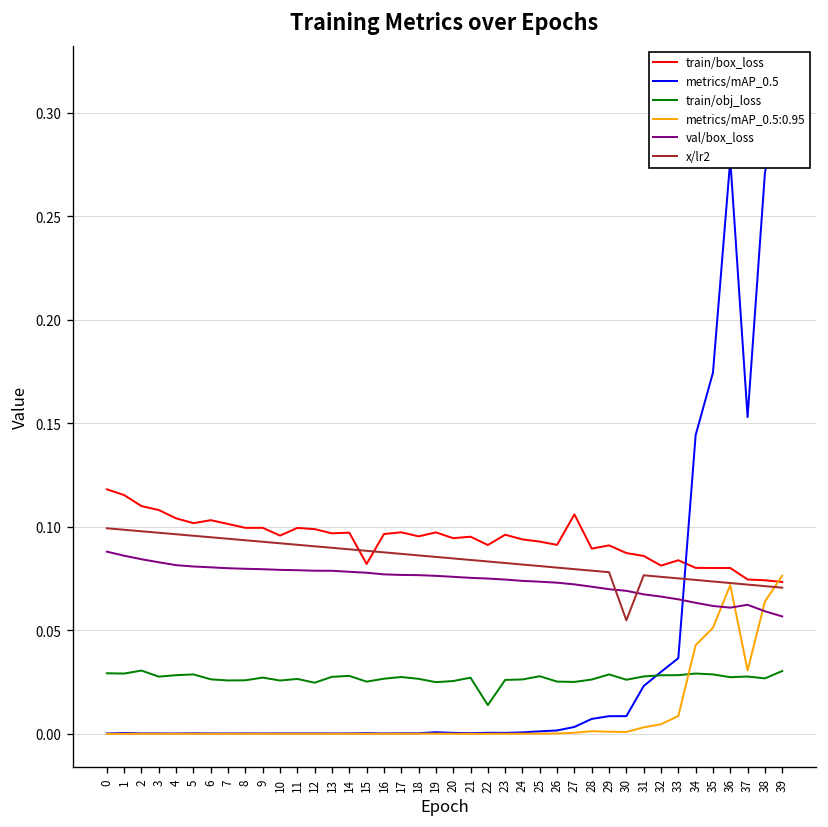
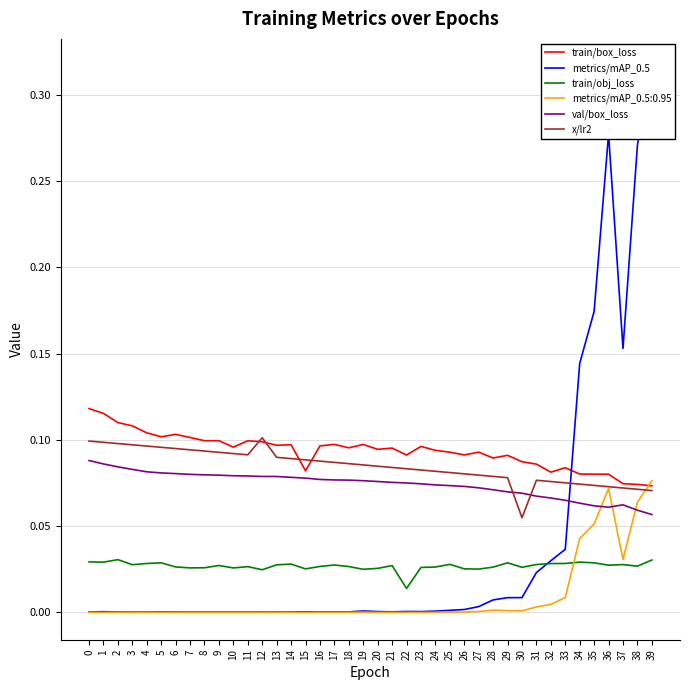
x/lr2, 12: 0.091 -> 0.101
train/box_loss, 27: 0.106 -> 0.093
